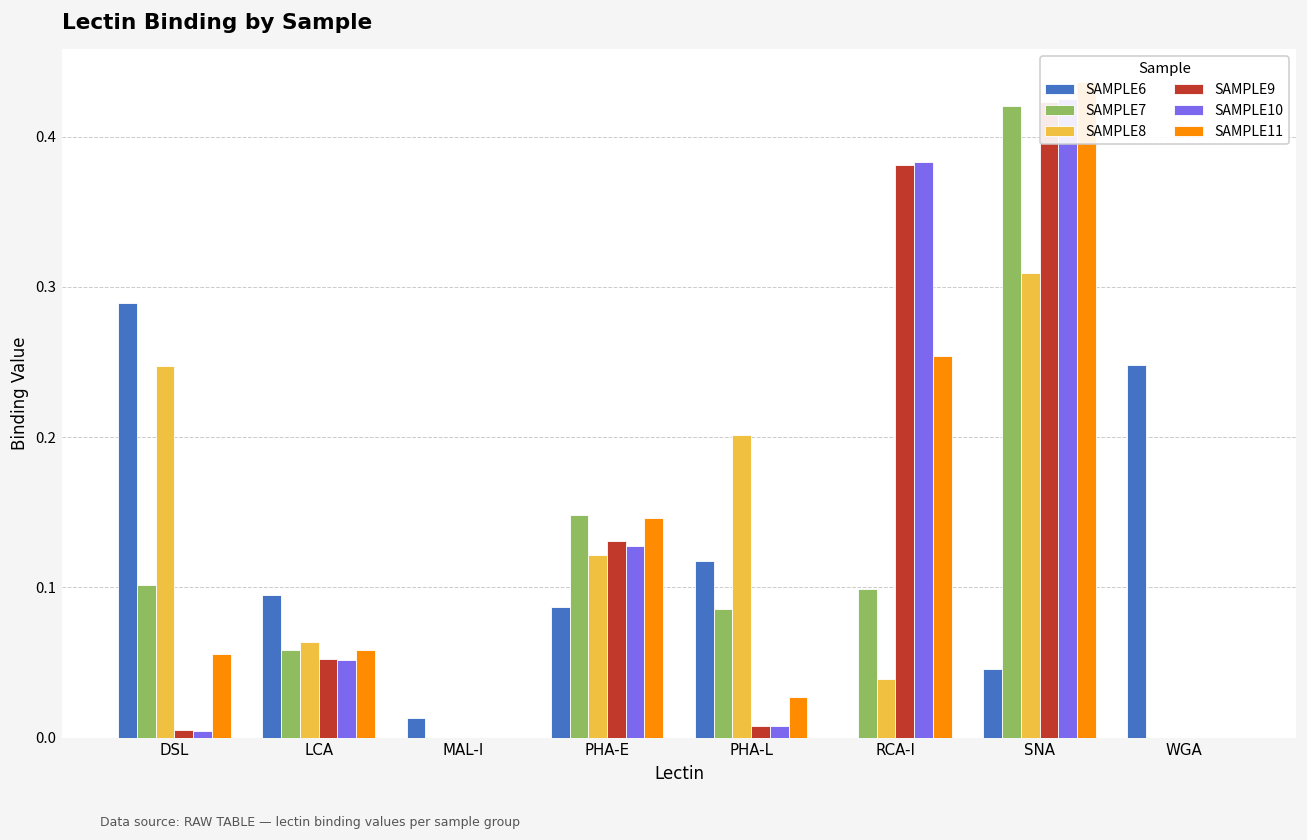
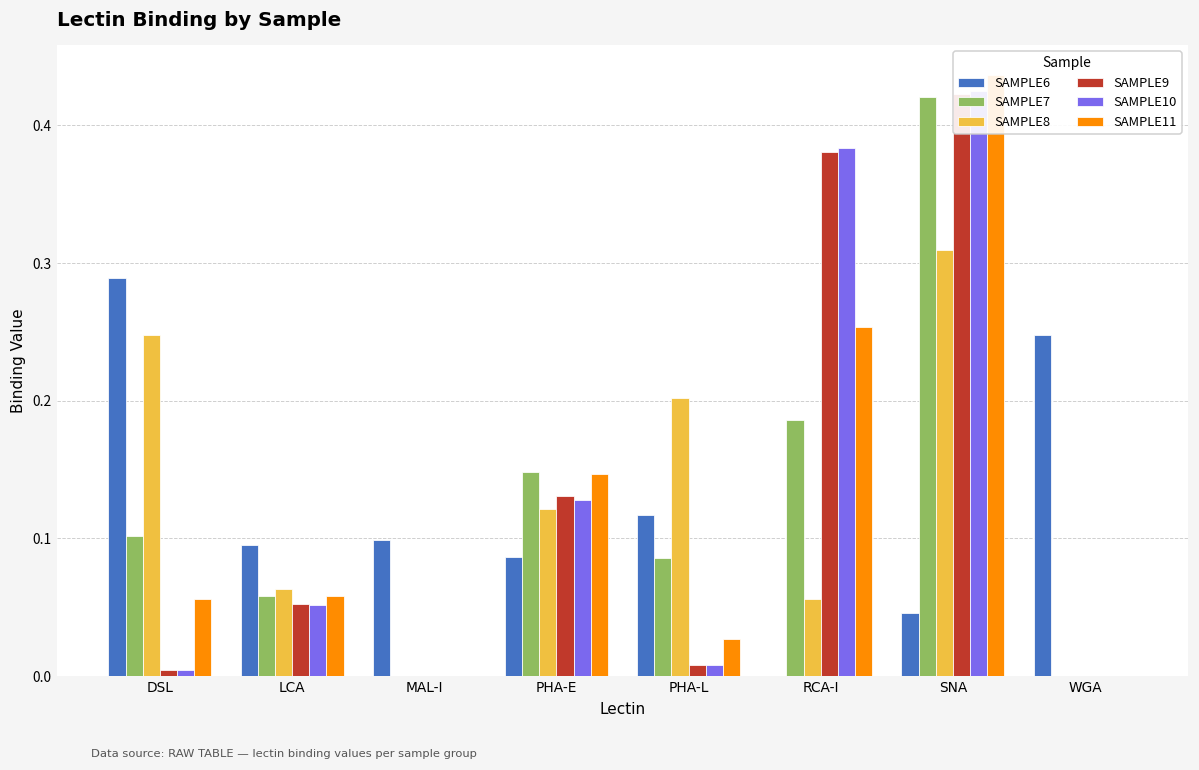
SAMPLE6, MAL-I: 0.013 -> 0.099
SAMPLE7, RCA-I: 0.099 -> 0.186
SAMPLE8, RCA-I: 0.039 -> 0.056
